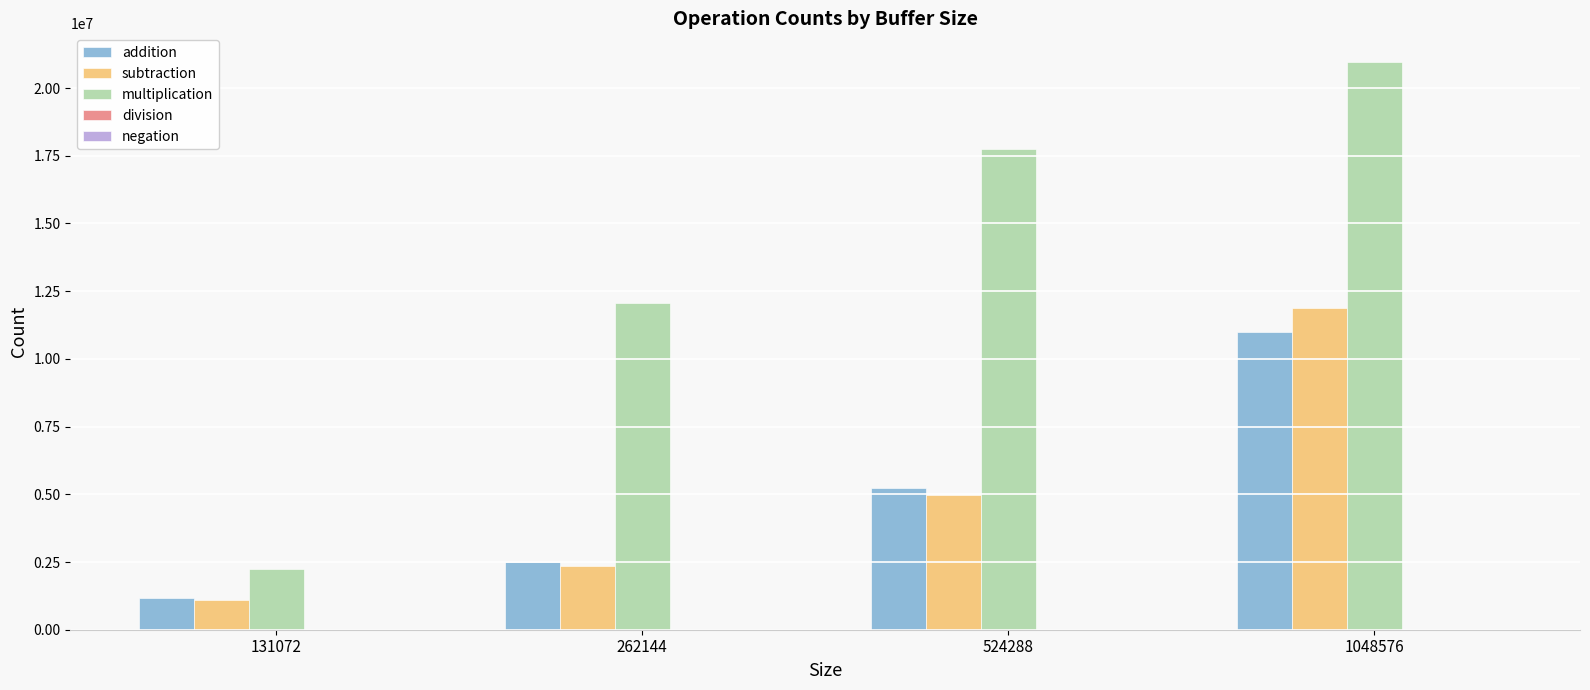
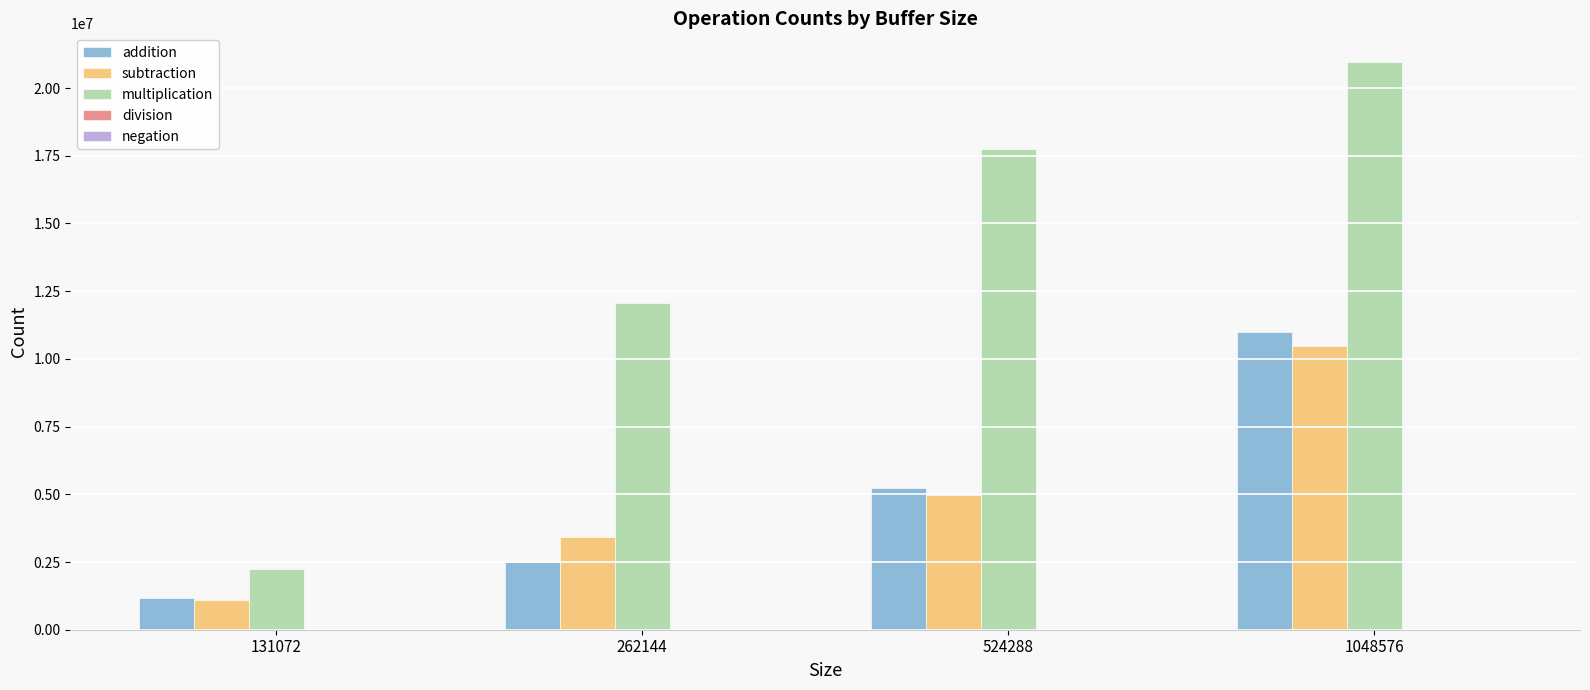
subtraction, 262144: 2400000 -> 3400000
subtraction, 1048576: 11900000 -> 10500000
